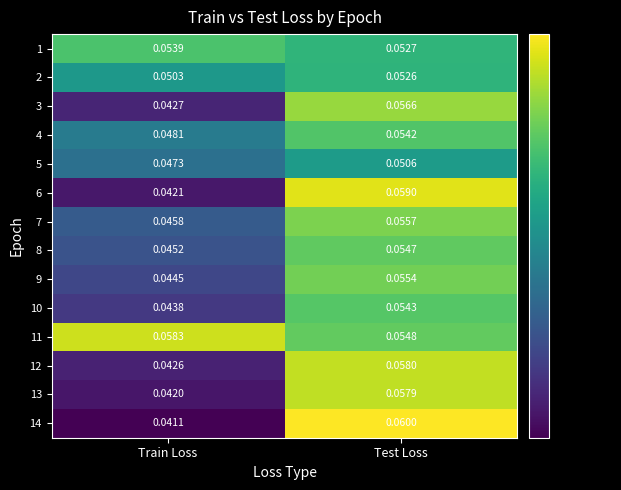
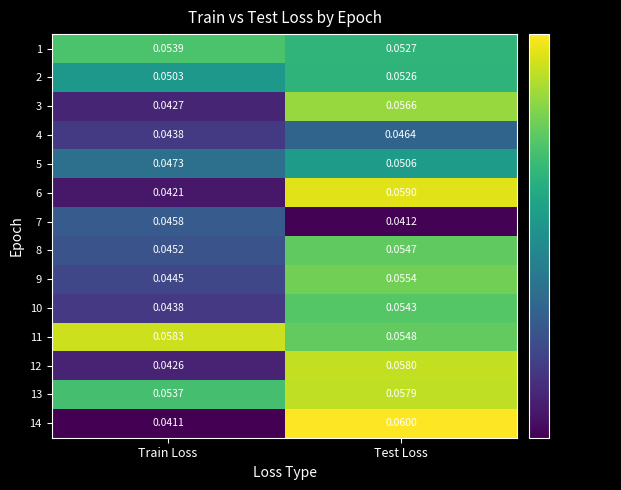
4, Train Loss: 0.0481 -> 0.0438
4, Test Loss: 0.0542 -> 0.0464
7, Test Loss: 0.0557 -> 0.0412
13, Train Loss: 0.0420 -> 0.0537
